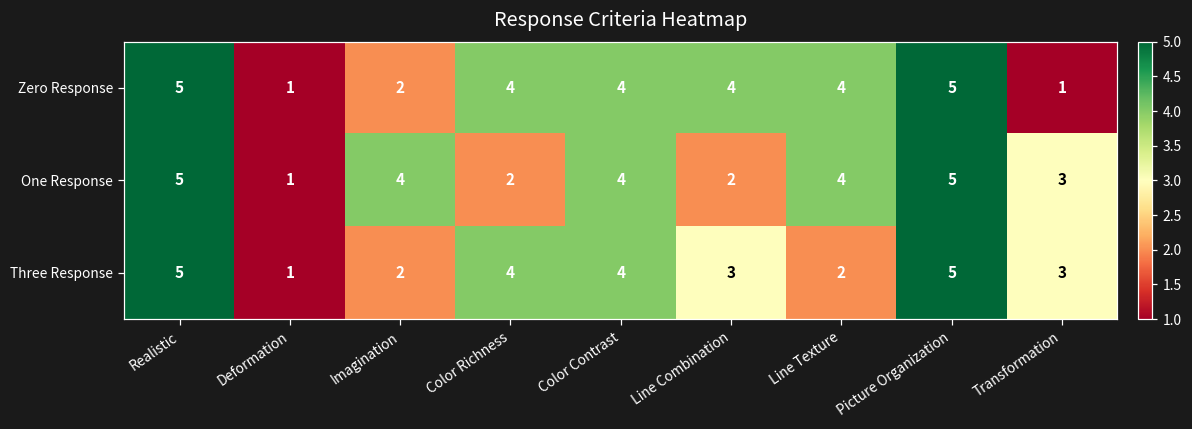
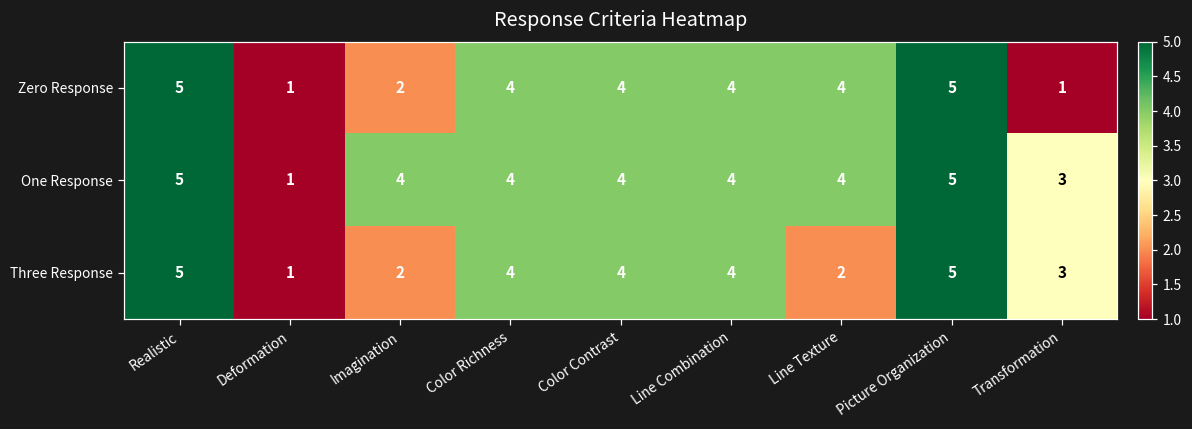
One Response, Color Richness: 2 -> 4
One Response, Line Combination: 2 -> 4
Three Response, Line Combination: 3 -> 4
